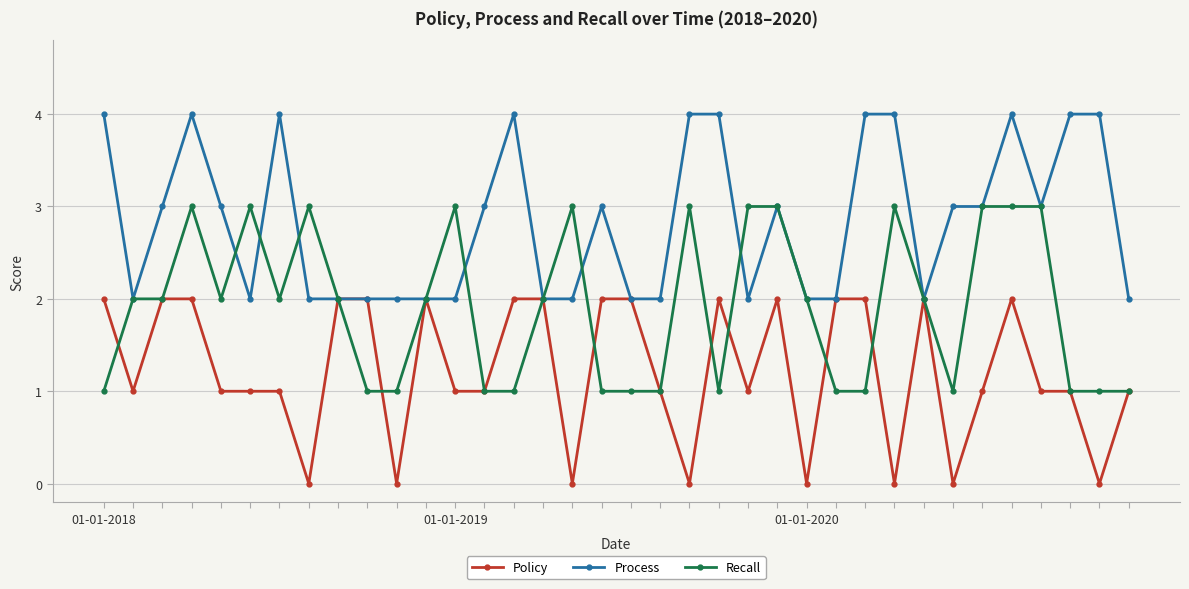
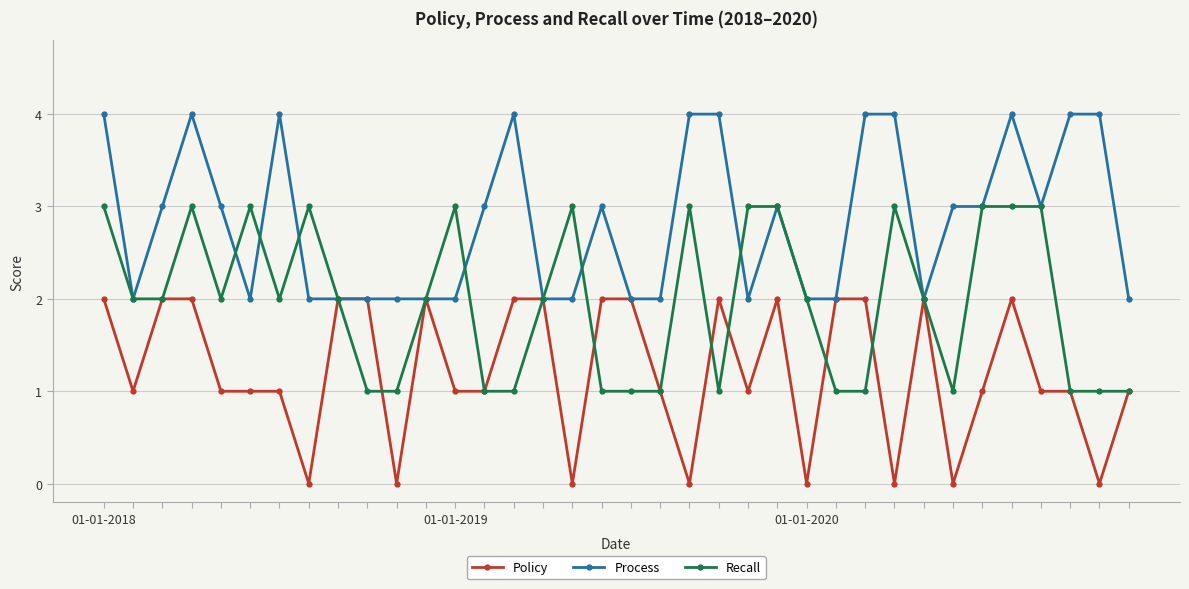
Recall, 01-01-2018: 1 -> 3
